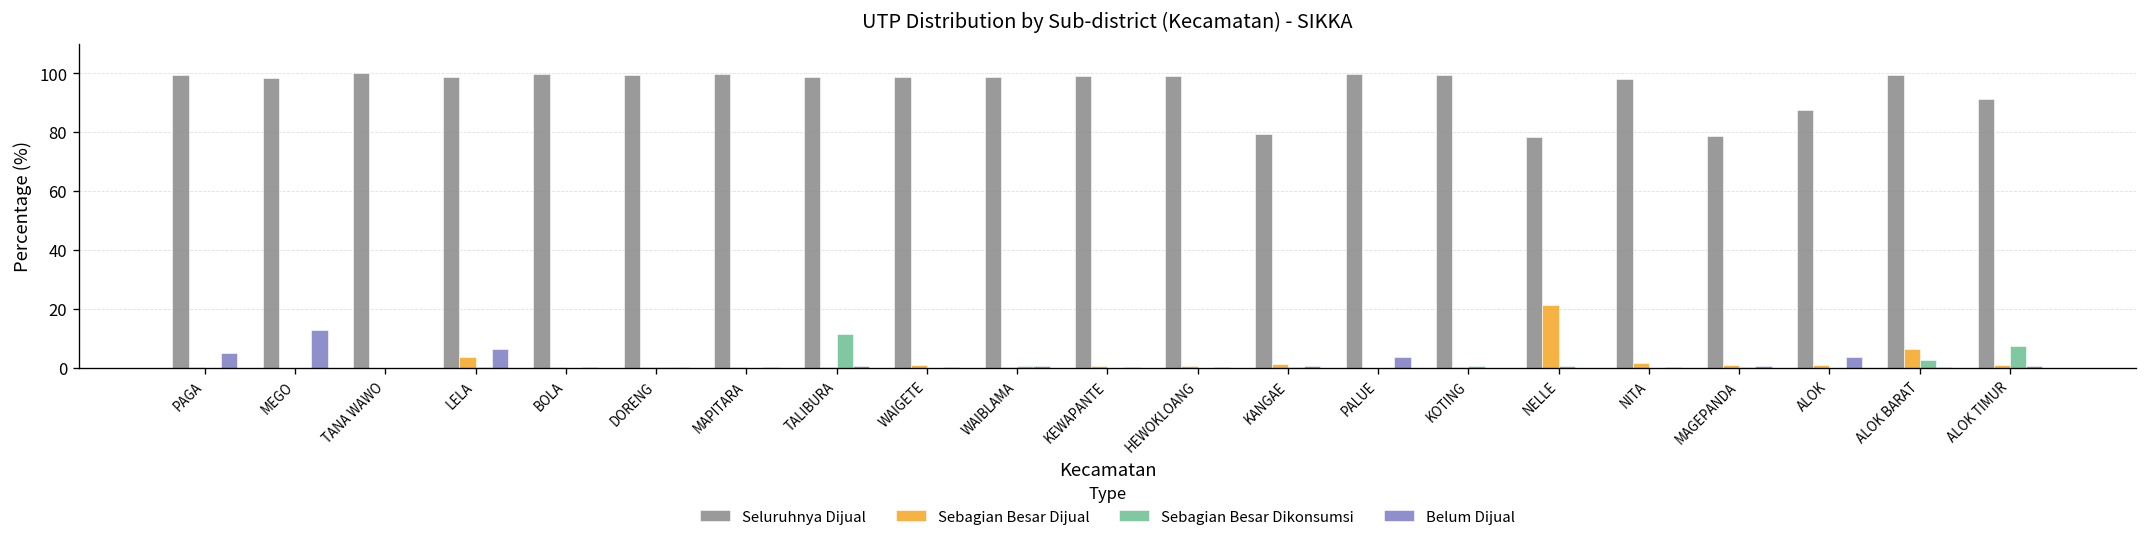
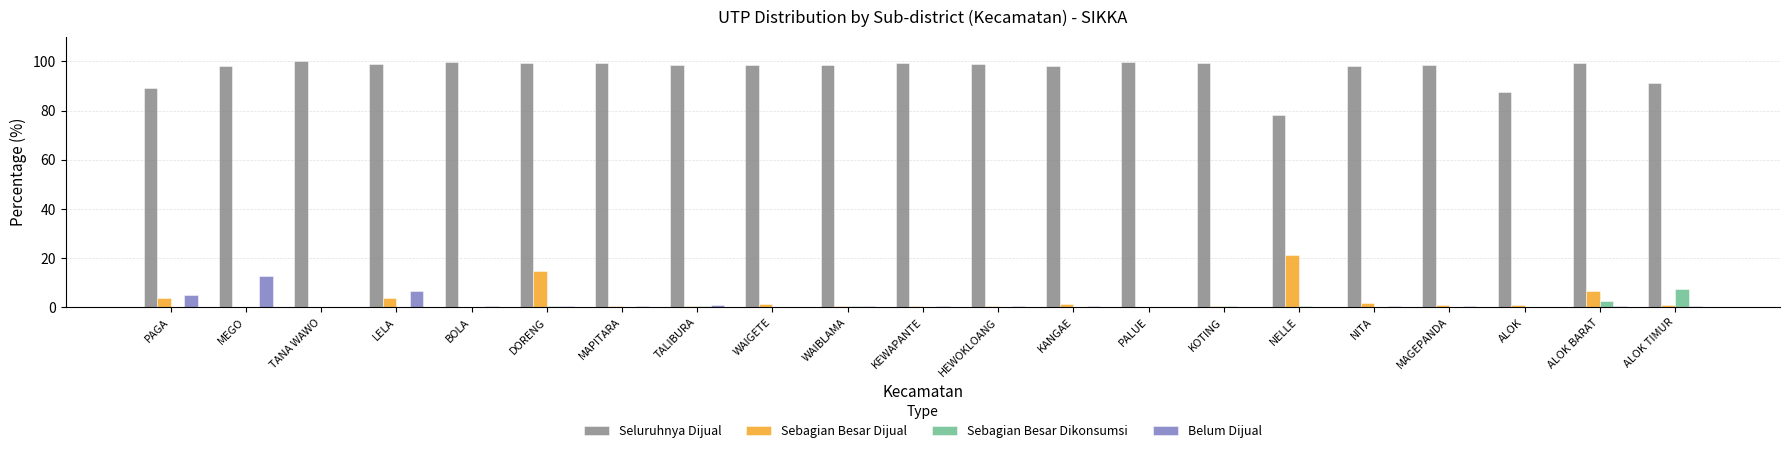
Seluruhnya Dijual, PAGA: 100 -> 89
Sebagian Besar Dijual, PAGA: 0 -> 4
Sebagian Besar Dijual, DORENG: 0 -> 15
Sebagian Besar Dikonsumsi, TALIBURA: 11 -> 0
Seluruhnya Dijual, KANGAE: 79 -> 98
Belum Dijual, PALUE: 4 -> 0
Seluruhnya Dijual, MAGEPANDA: 79 -> 98
Belum Dijual, ALOK: 4 -> 0
